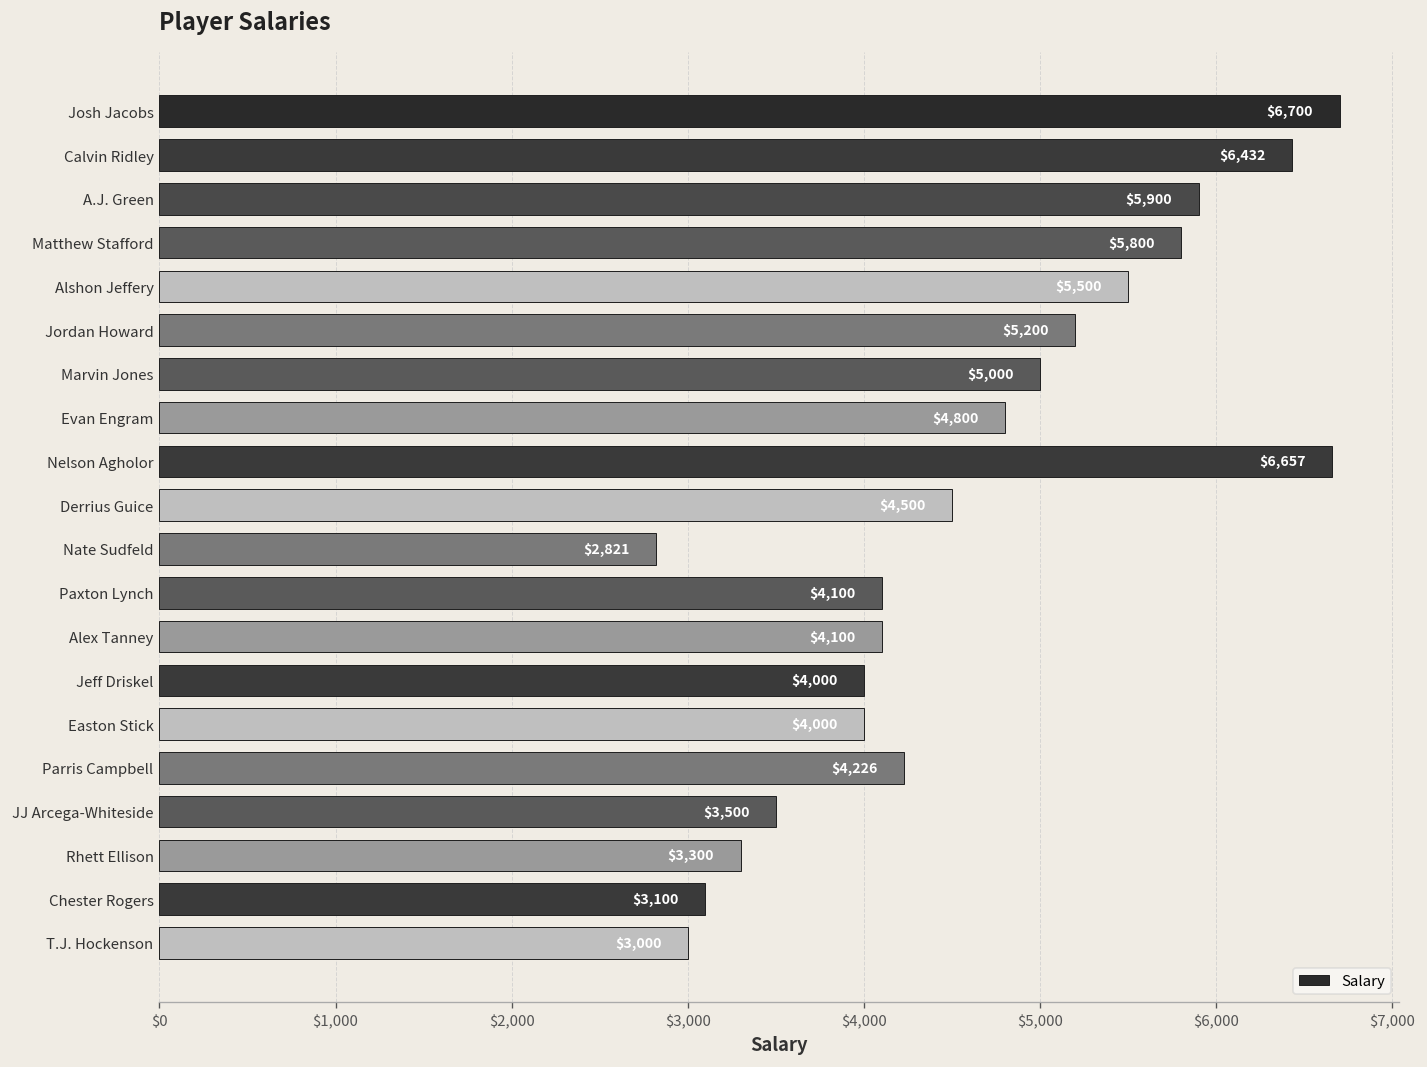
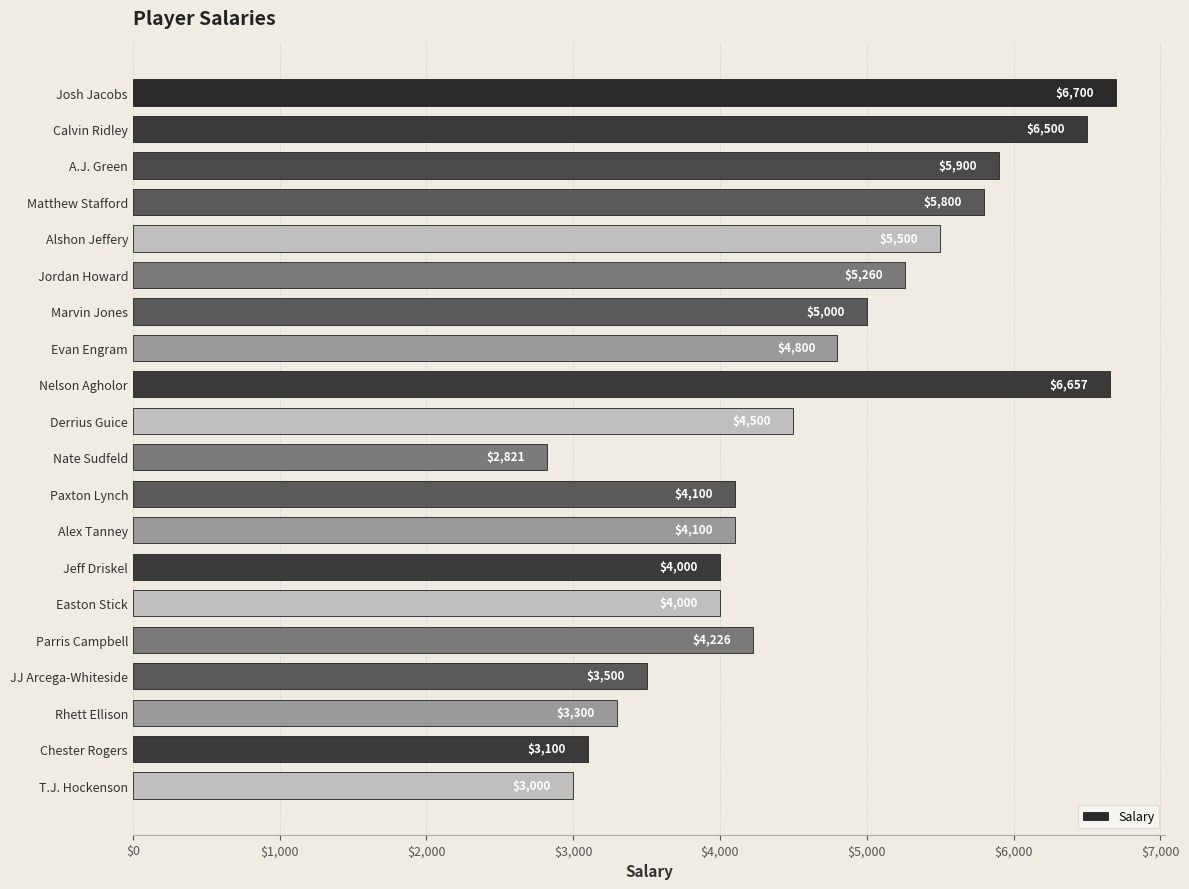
Calvin Ridley: $6,432 -> $6,500
Jordan Howard: $5,200 -> $5,260
